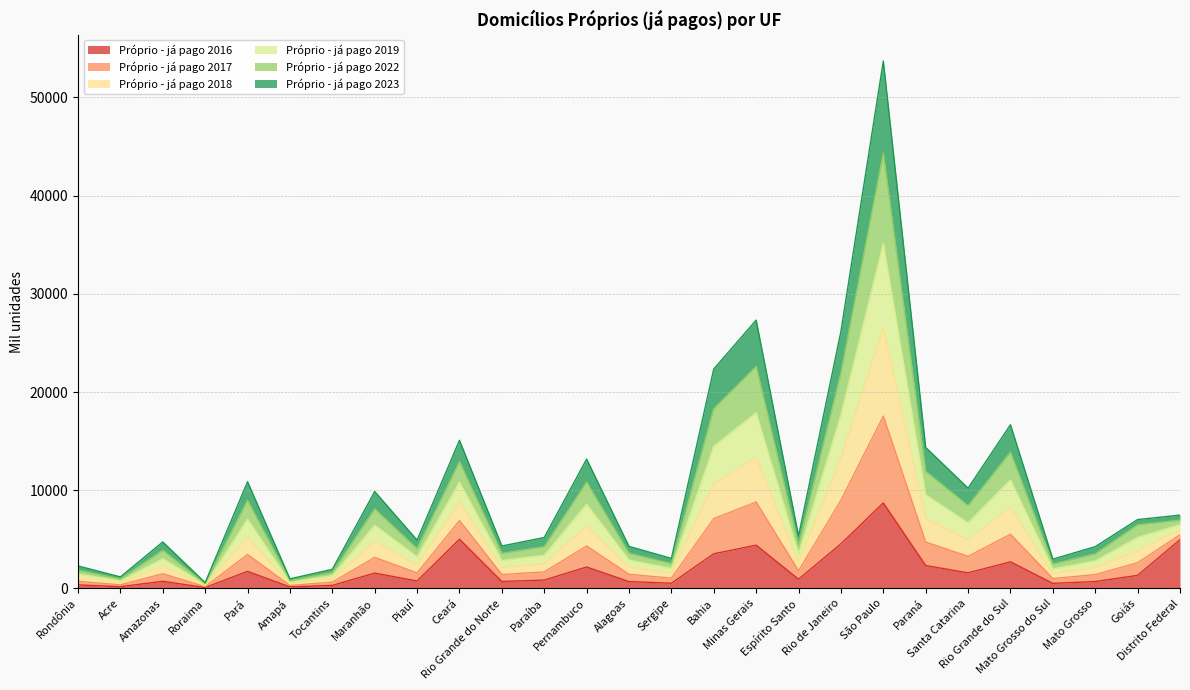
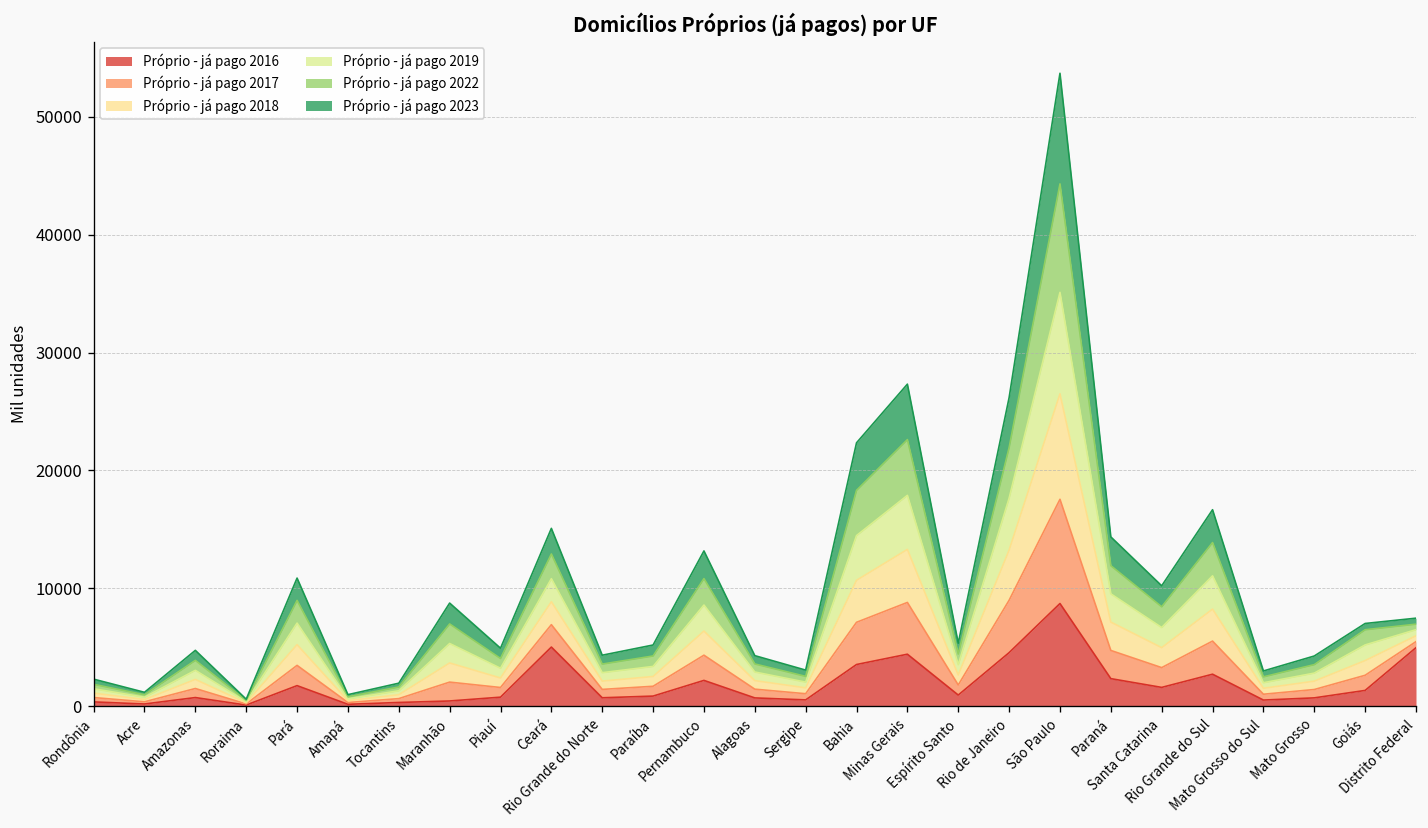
Próprio - já pago 2016, Maranhão: 2000 -> 0
